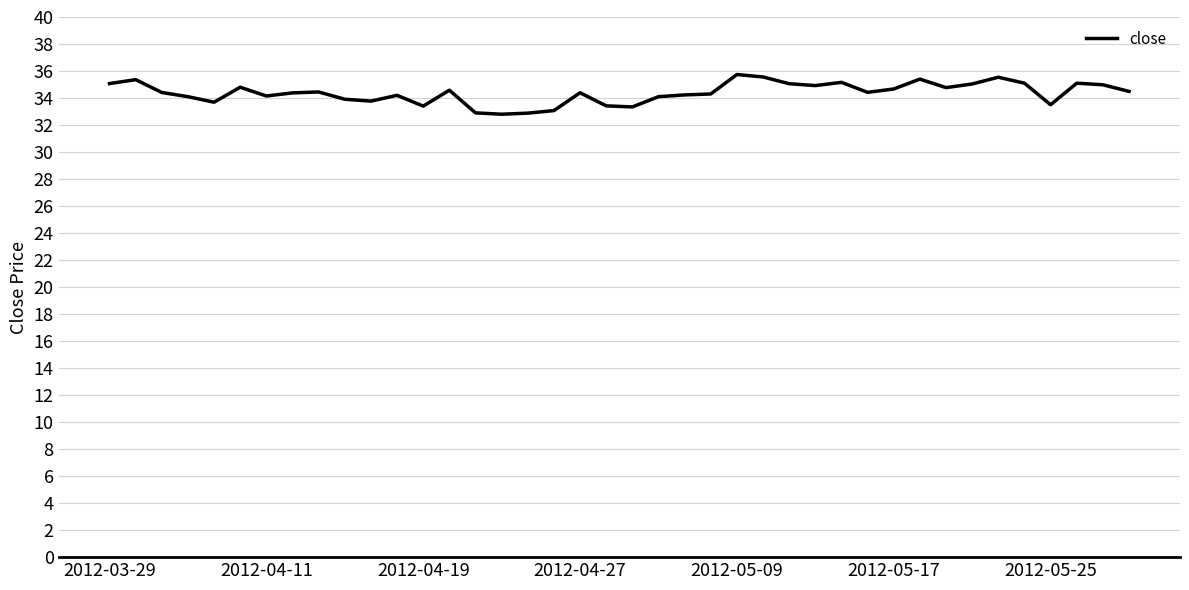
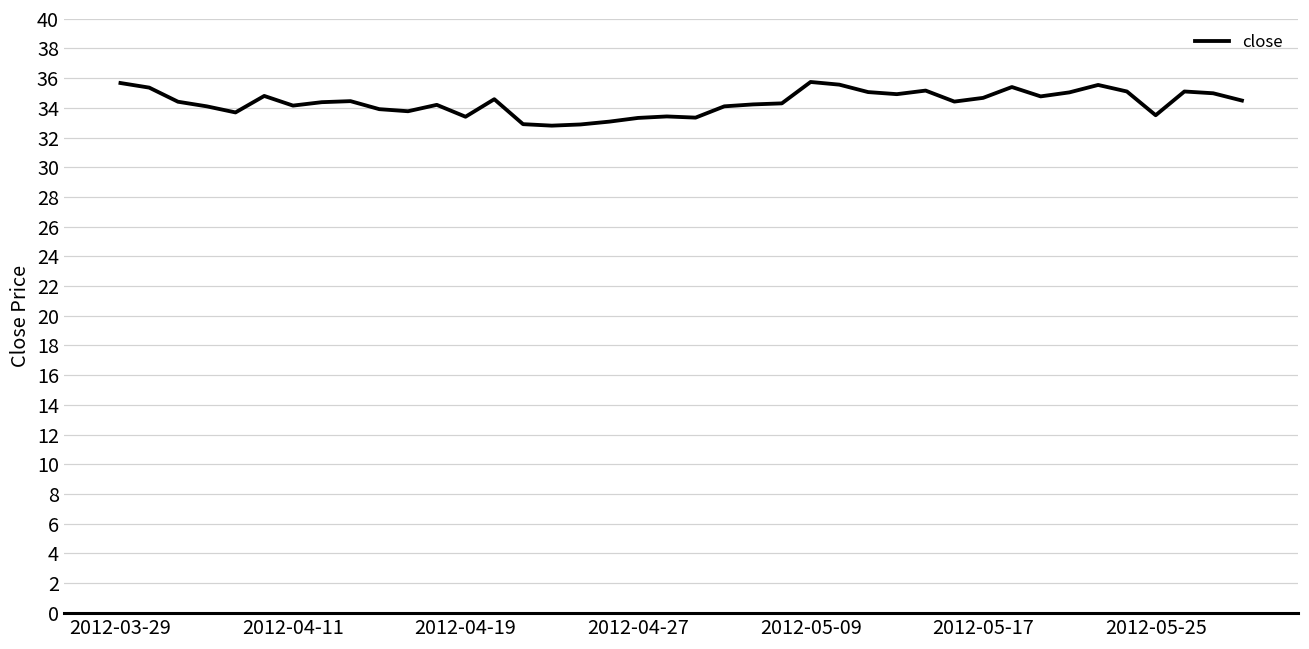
2012-03-29: 35.1 -> 35.7
2012-04-27: 34.4 -> 33.3
